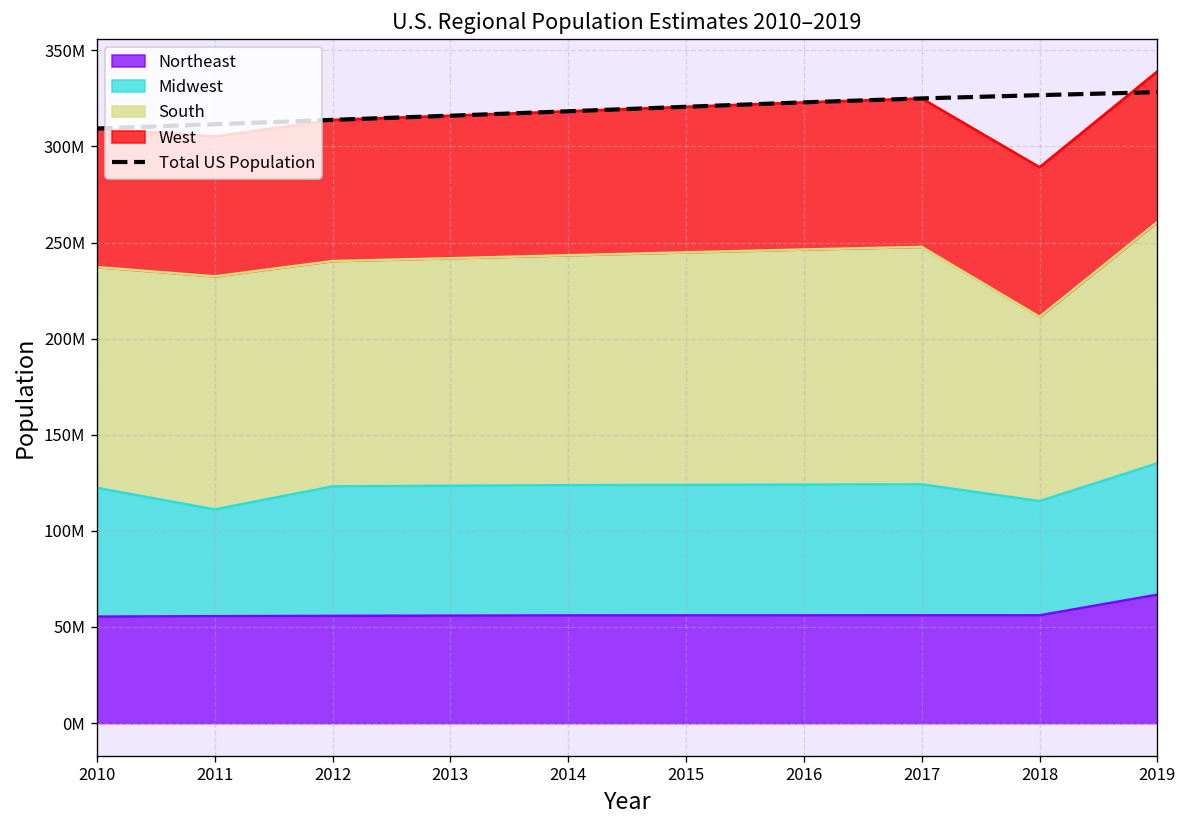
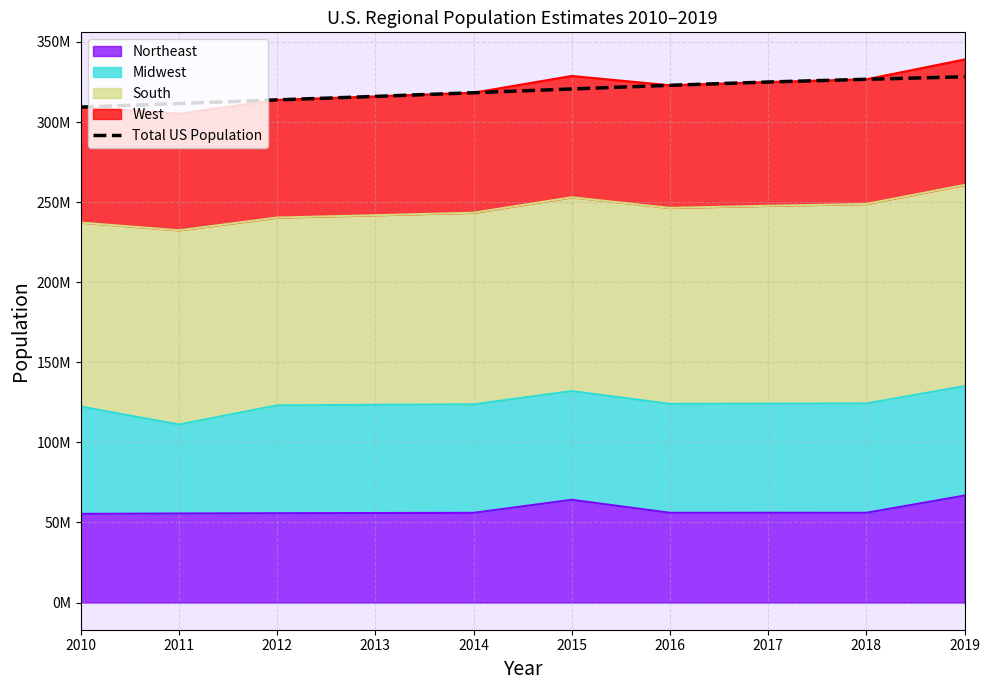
Northeast, 2015: 56000000 -> 64000000
Midwest, 2018: 59000000 -> 68000000
South, 2018: 96000000 -> 125000000
